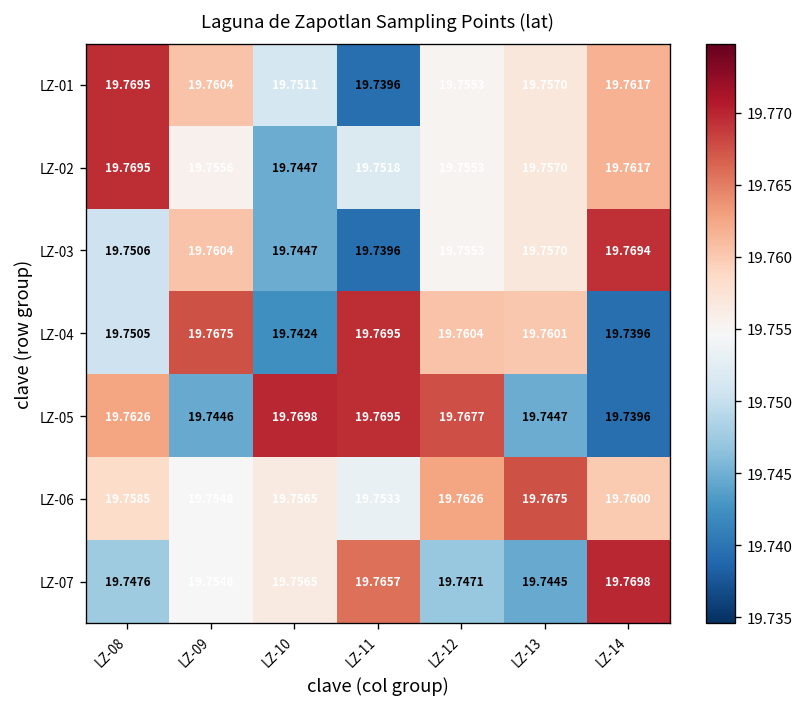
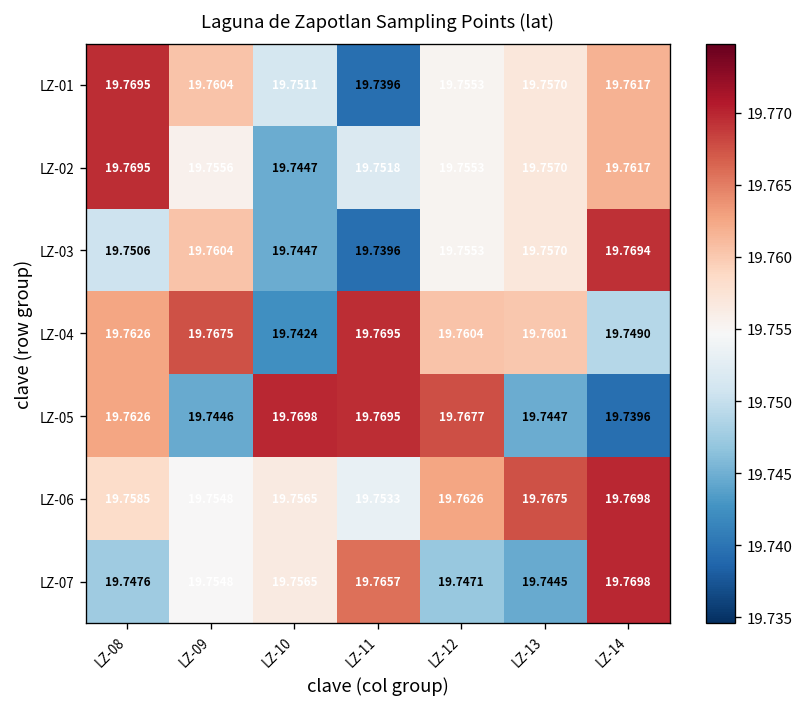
LZ-04, LZ-08: 19.7505 -> 19.7626
LZ-04, LZ-14: 19.7396 -> 19.7490
LZ-06, LZ-14: 19.7600 -> 19.7698
